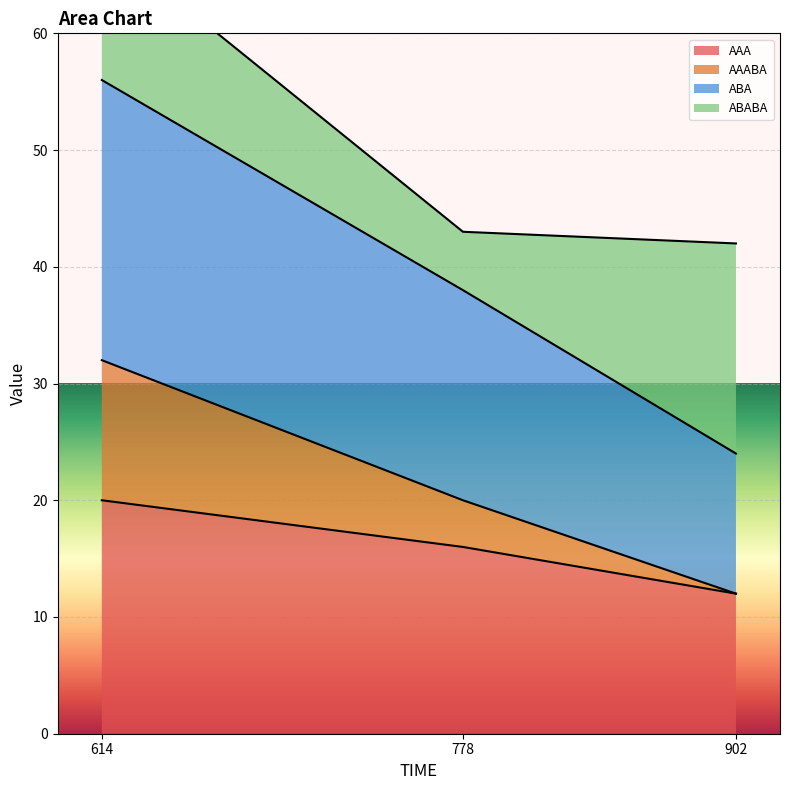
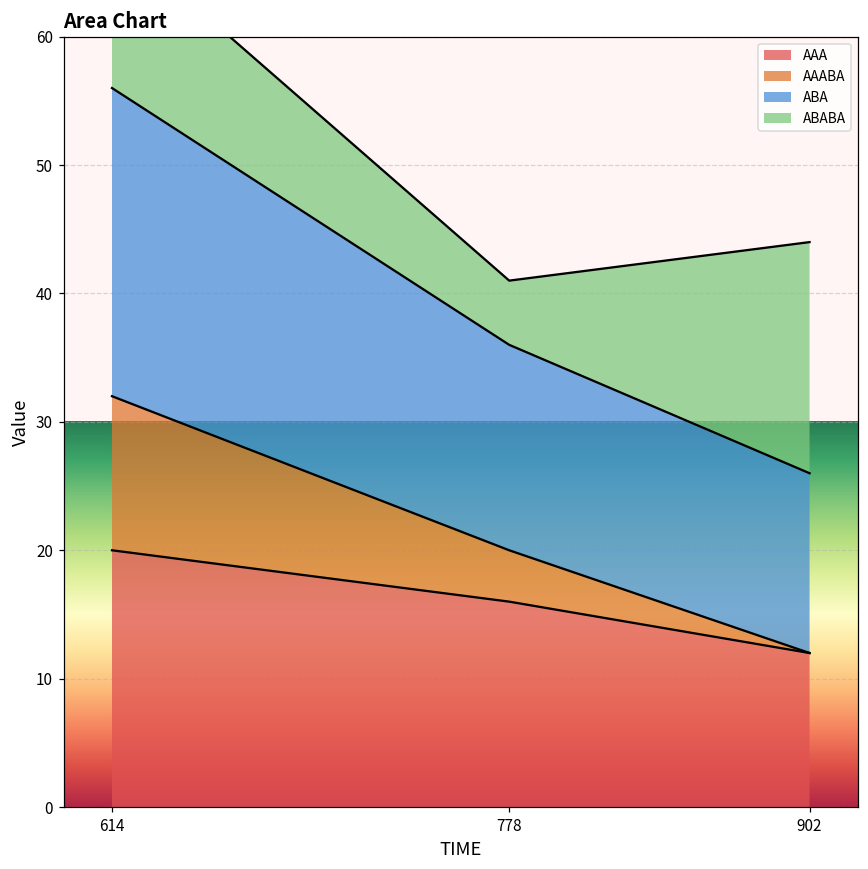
ABA, 778: 18 -> 16
ABA, 902: 12 -> 14
